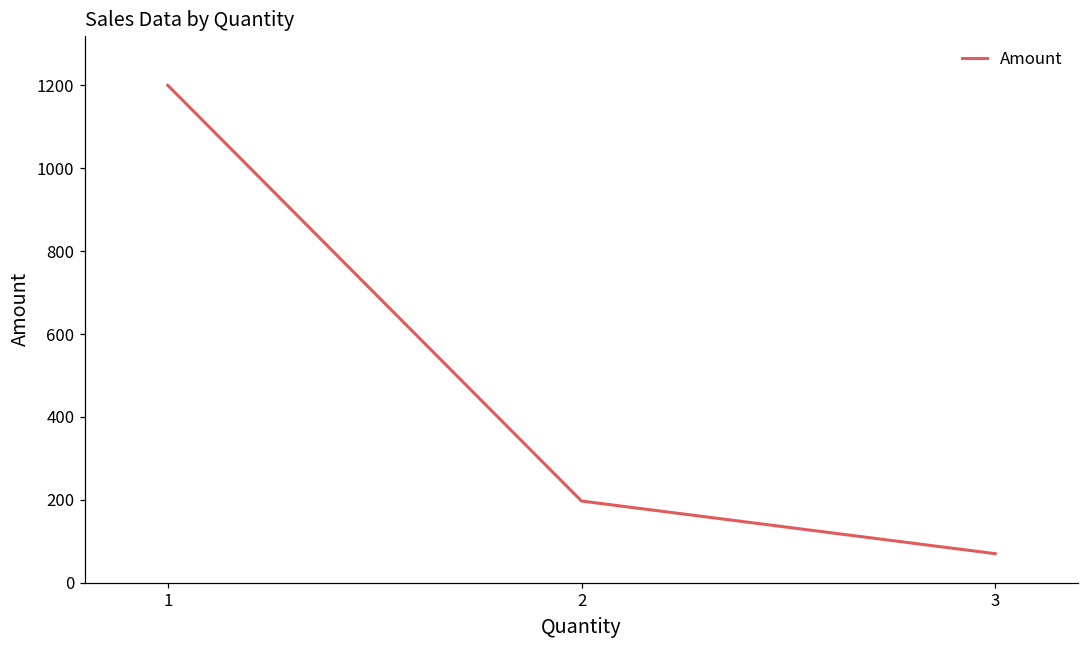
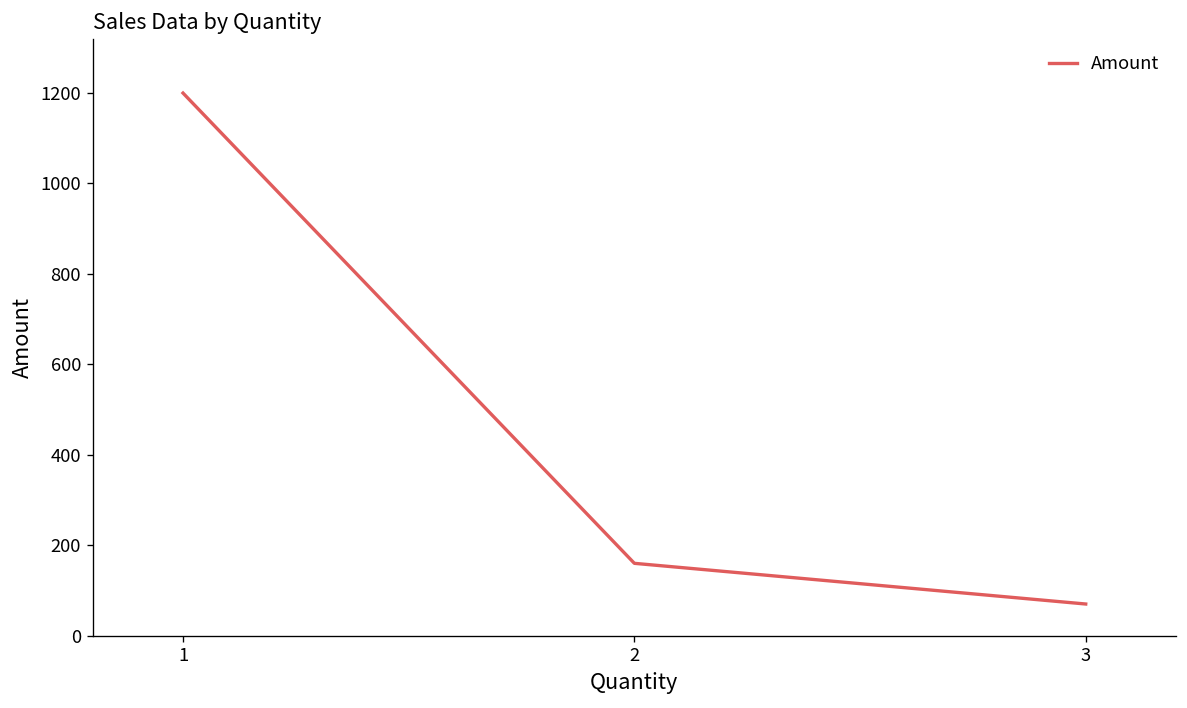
2: 200 -> 160
